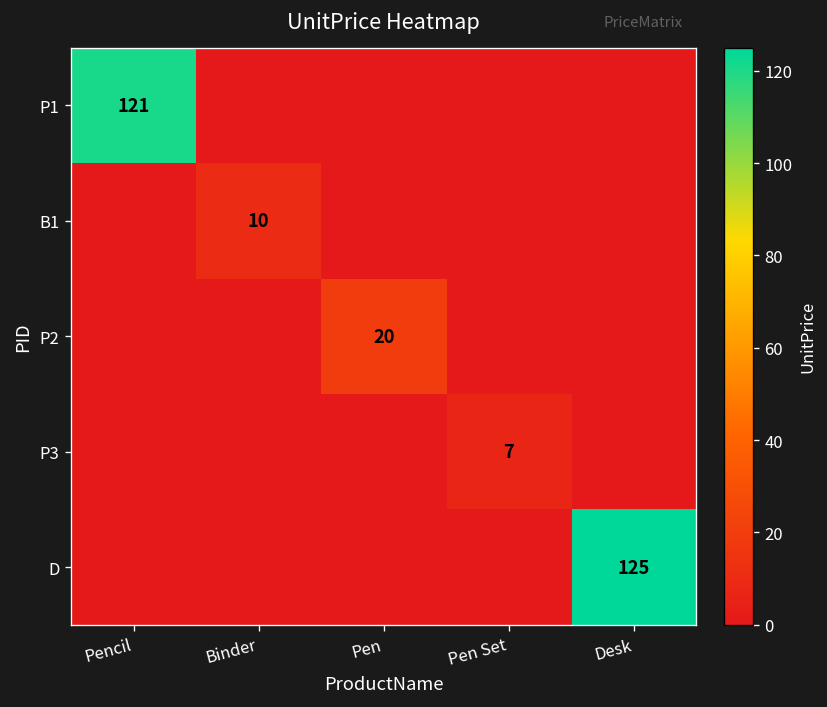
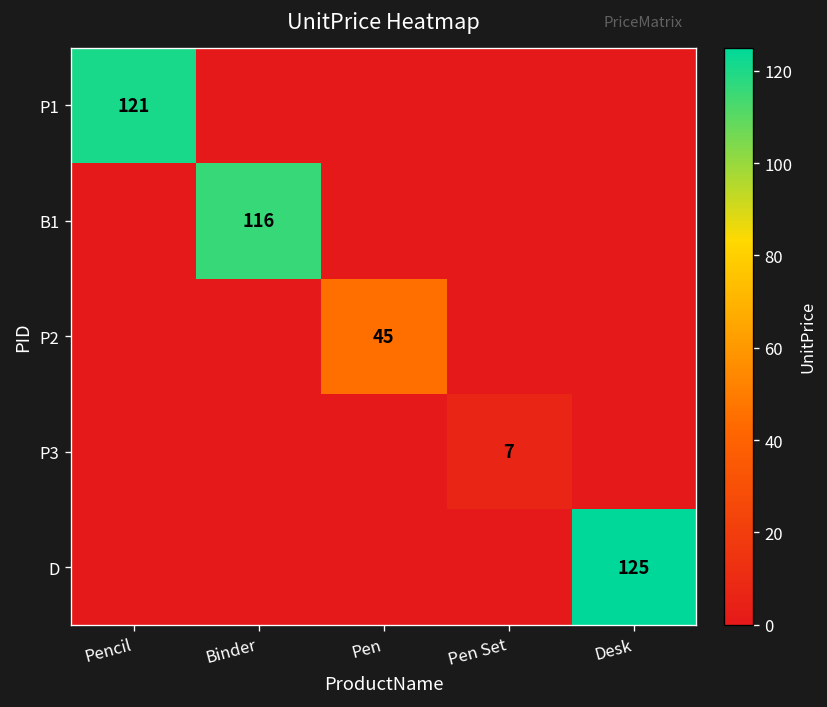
B1, Binder: 10 -> 116
P2, Pen: 20 -> 45
